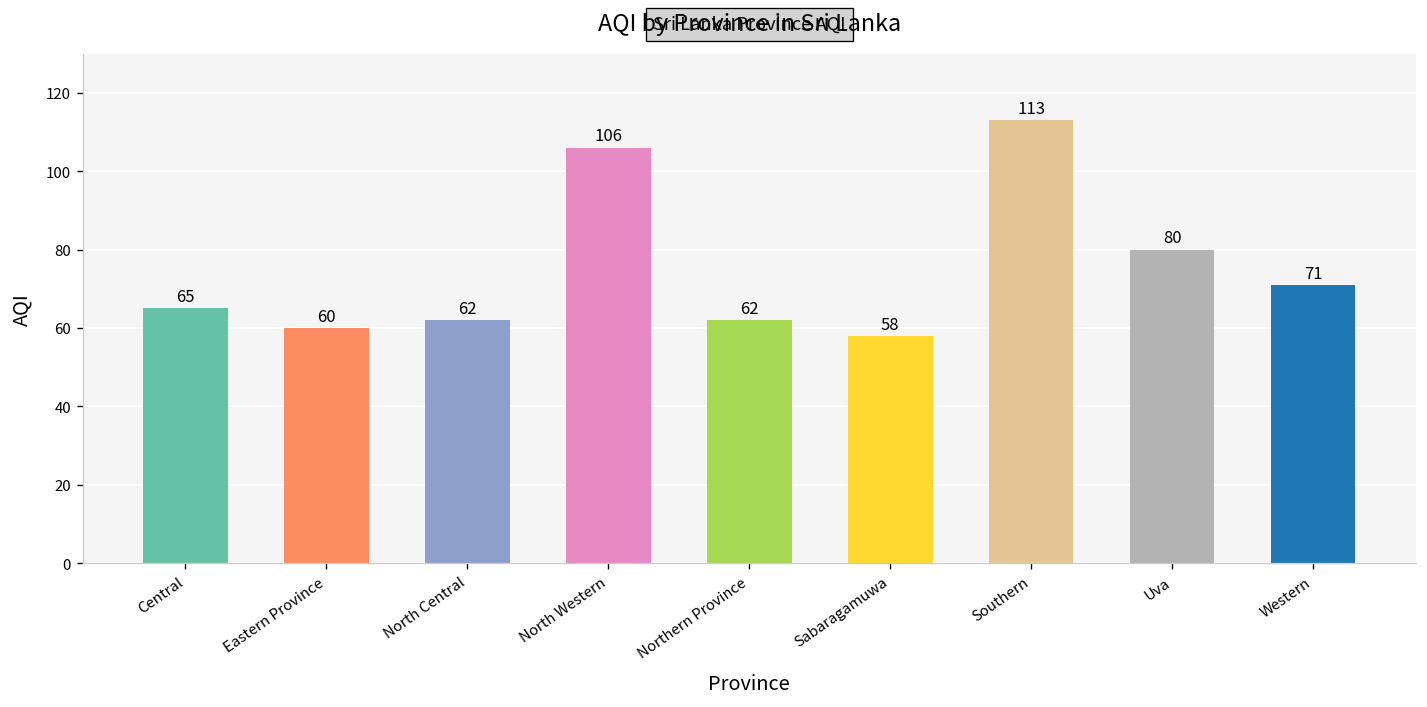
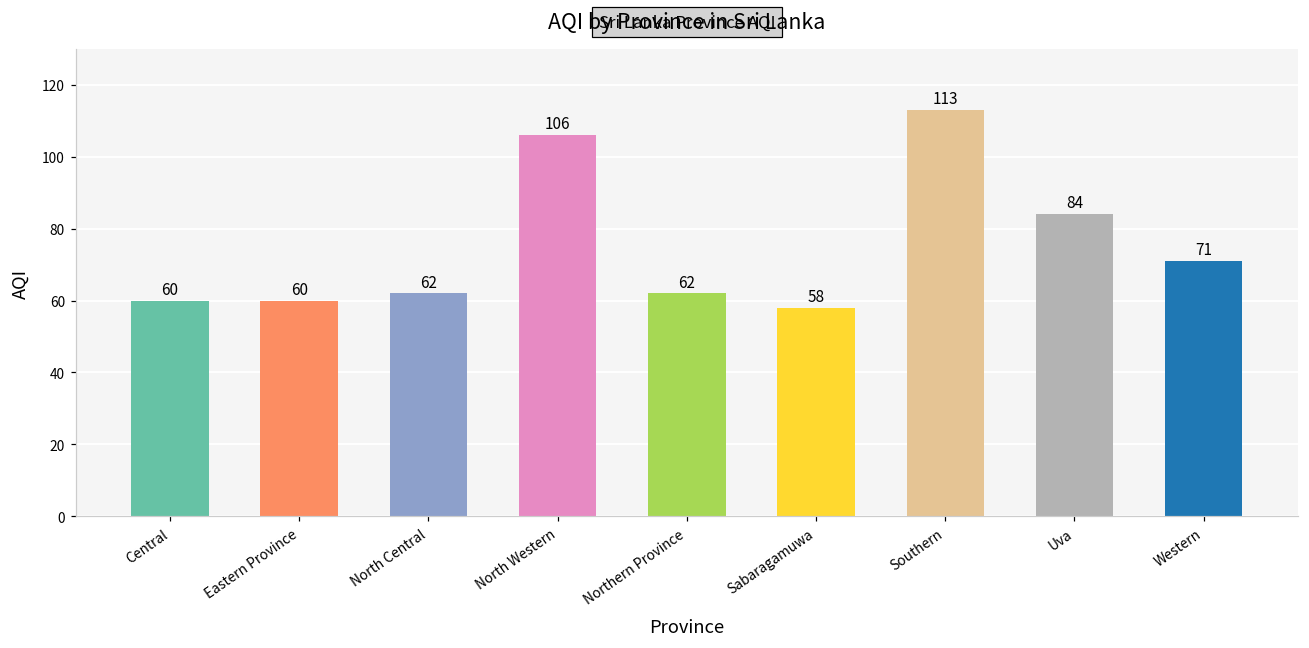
Central: 65 -> 60
Uva: 80 -> 84
